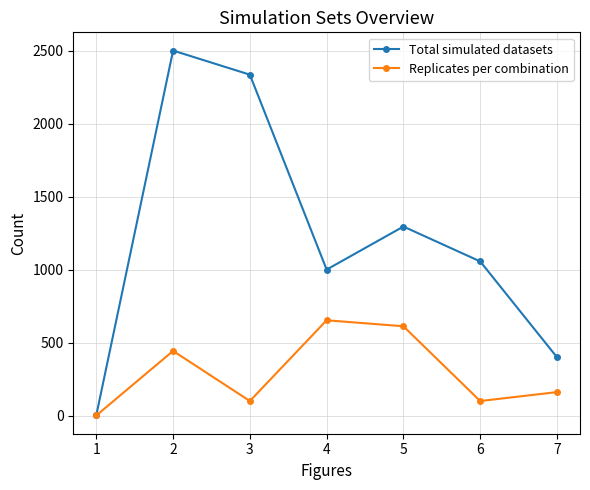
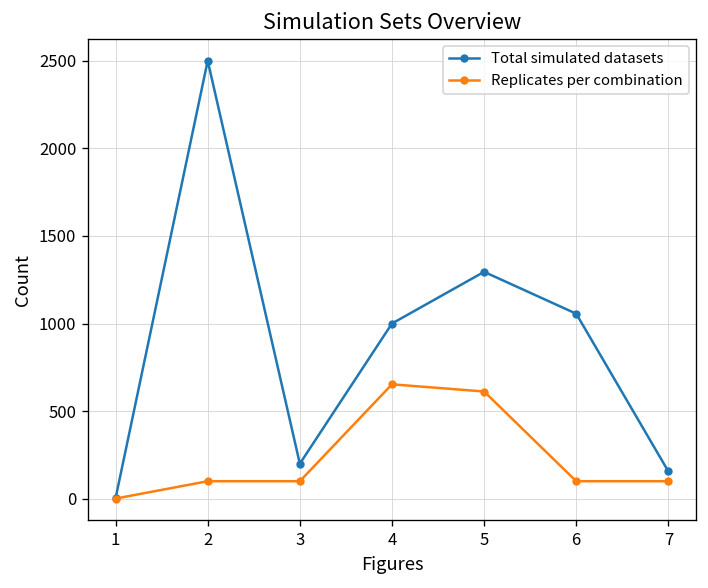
Replicates per combination, 2: 440 -> 100
Total simulated datasets, 3: 2340 -> 200
Total simulated datasets, 7: 400 -> 160
Replicates per combination, 7: 160 -> 100
